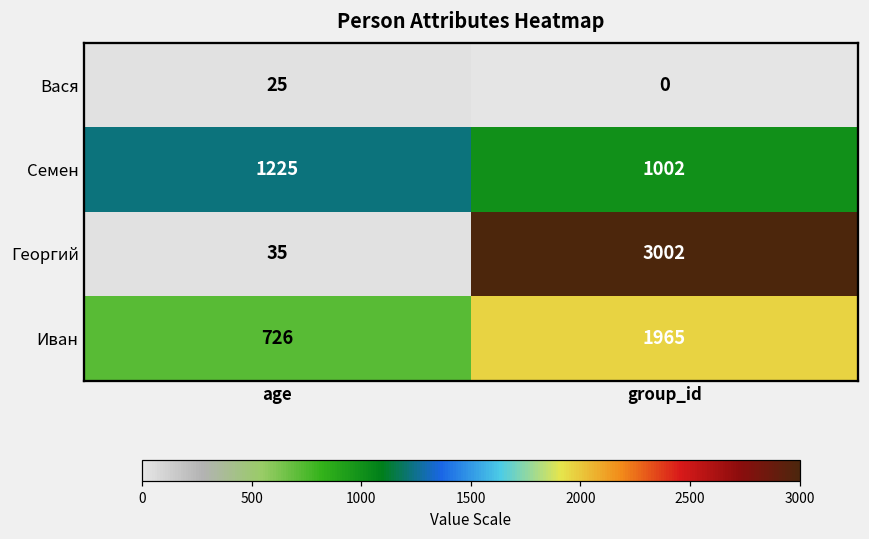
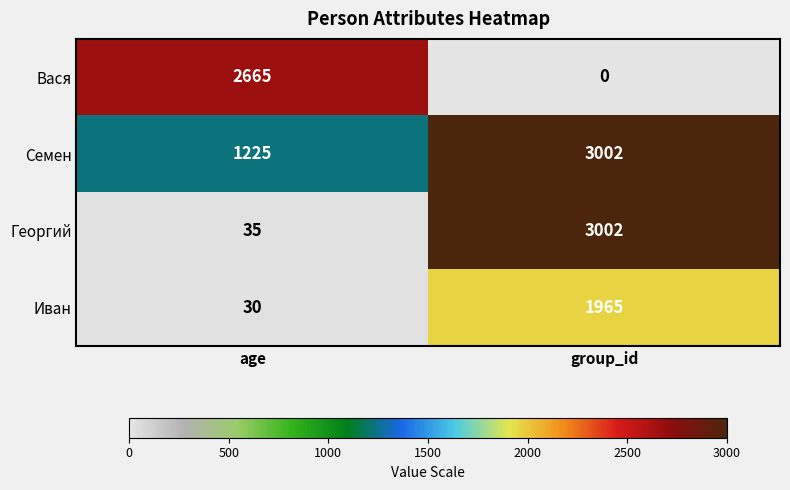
Вася, age: 25 -> 2665
Семен, group_id: 1002 -> 3002
Иван, age: 726 -> 30
